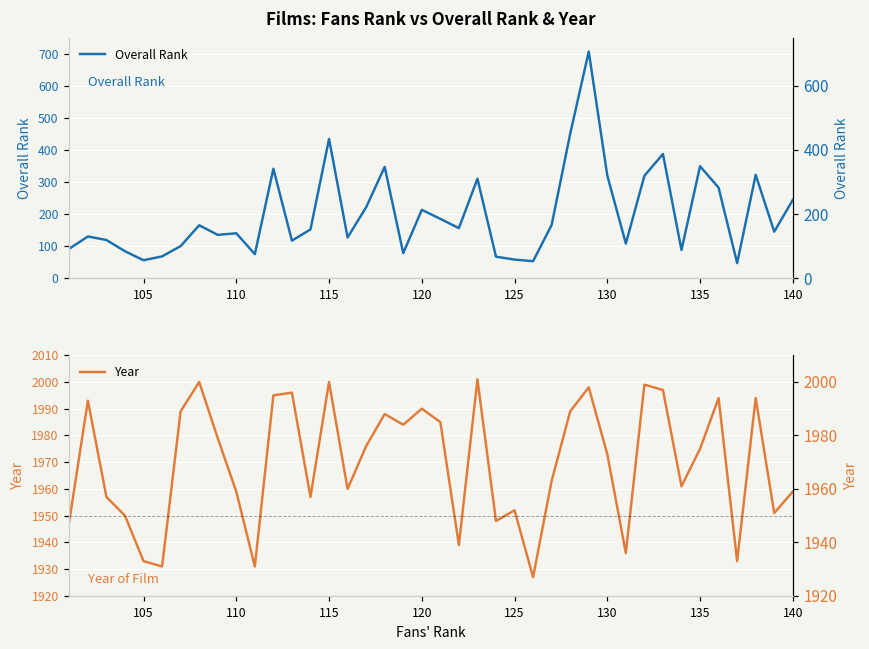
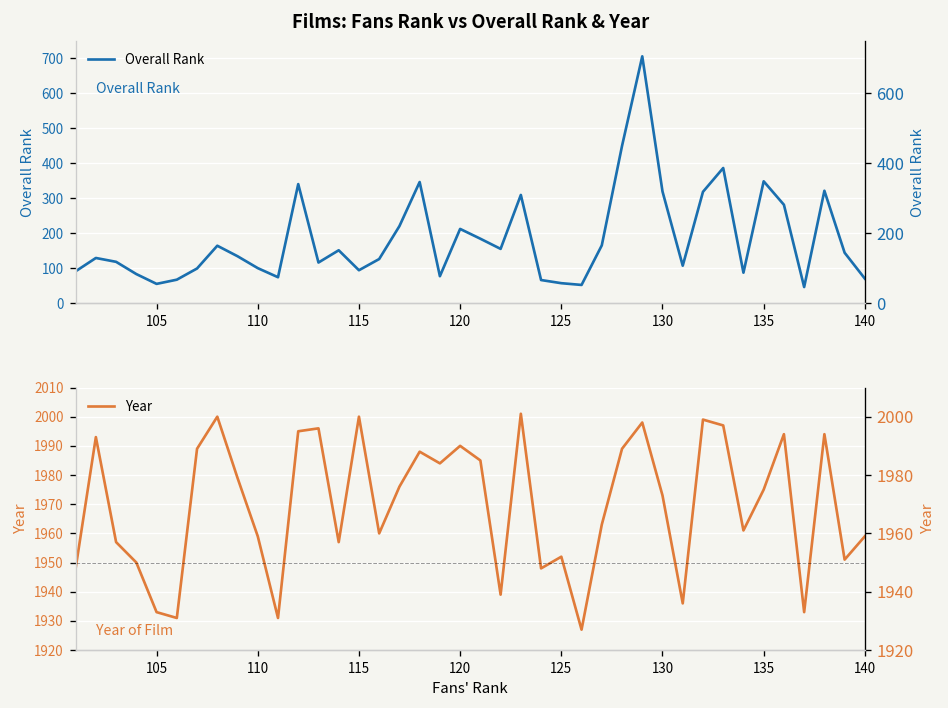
Films: Fans Rank vs Overall Rank & Year, 110: 140 -> 100
Films: Fans Rank vs Overall Rank & Year, 115: 430 -> 100
Films: Fans Rank vs Overall Rank & Year, 140: 240 -> 70
